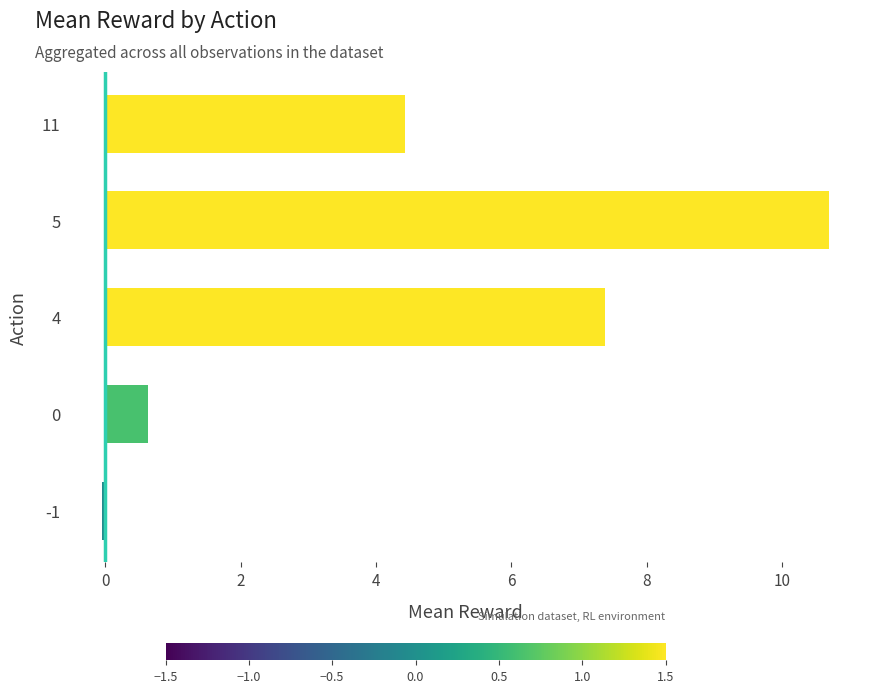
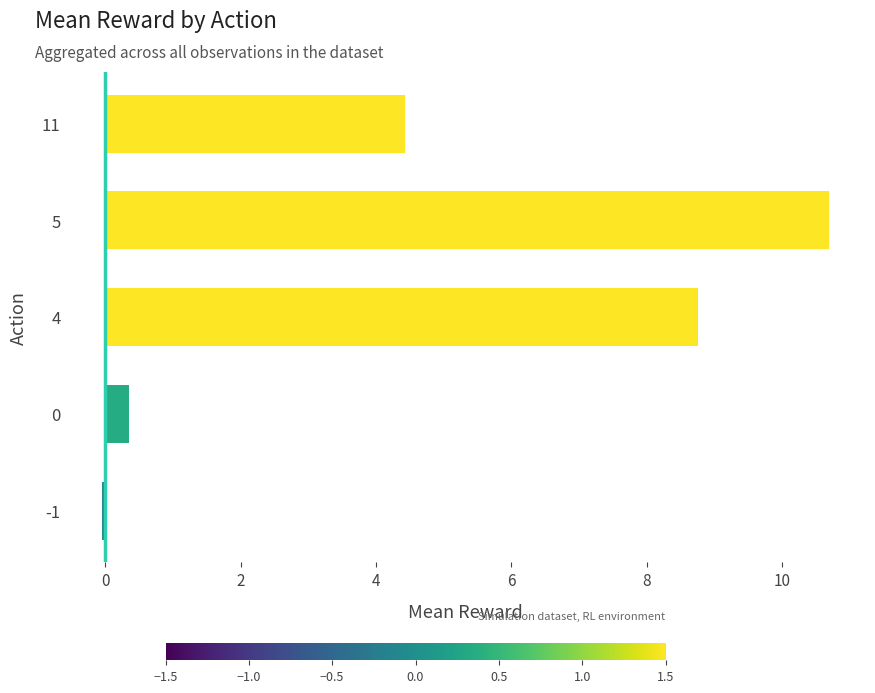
4: 7.4 -> 8.7
0: 0.6 -> 0.3
